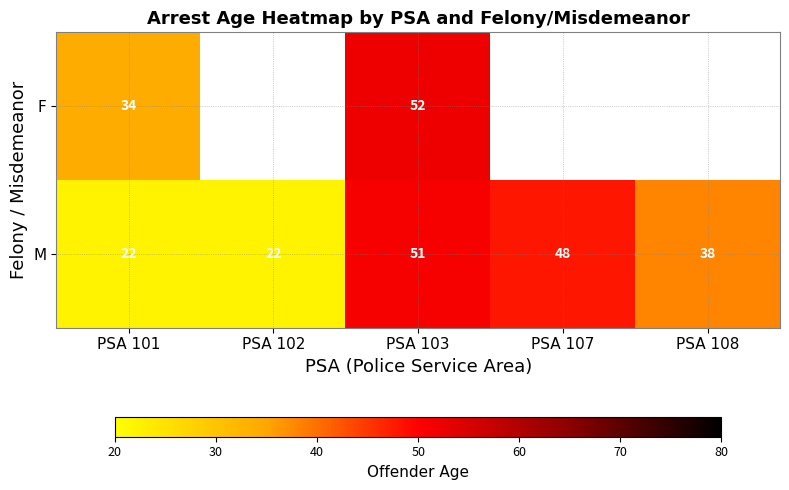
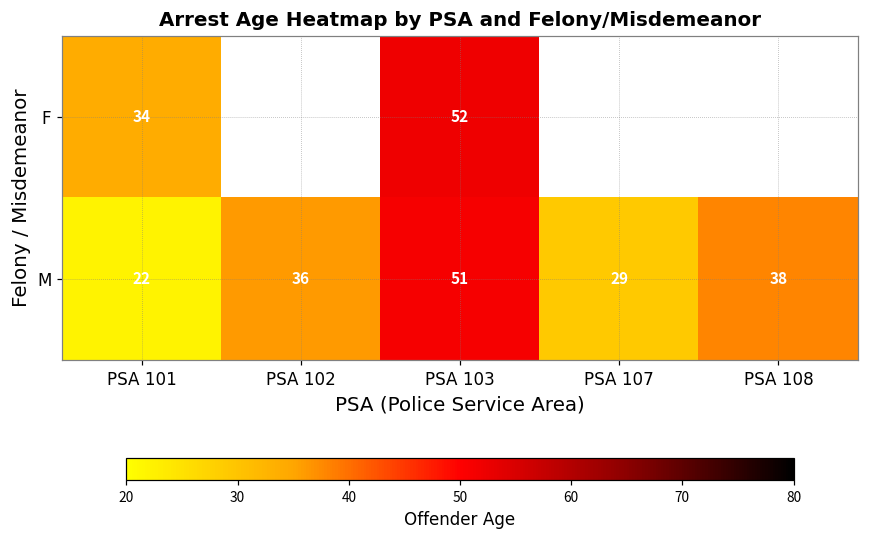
M, PSA 102: 22 -> 36
M, PSA 107: 48 -> 29
